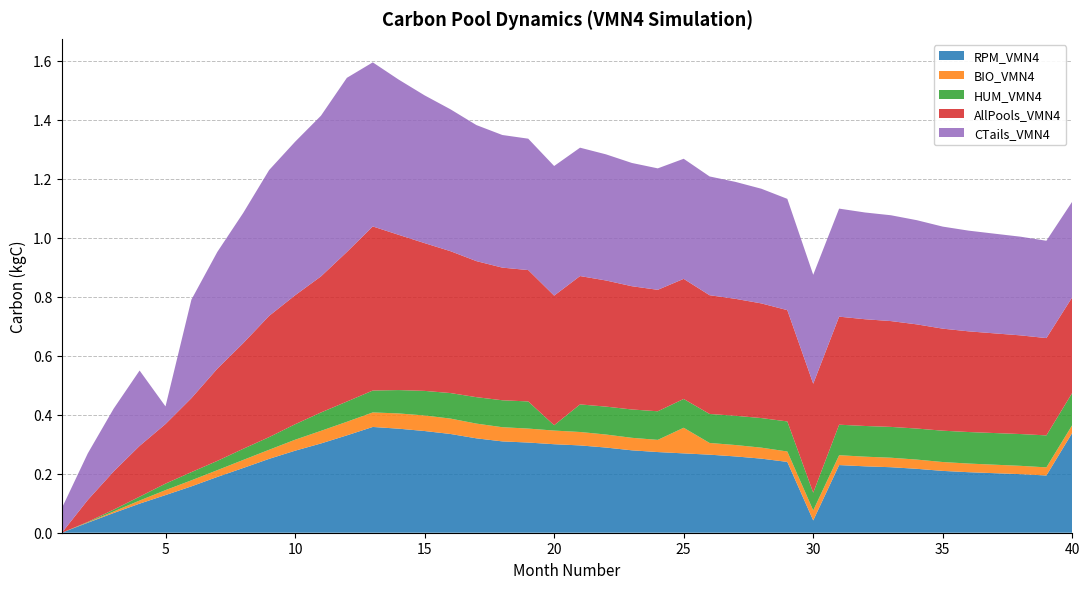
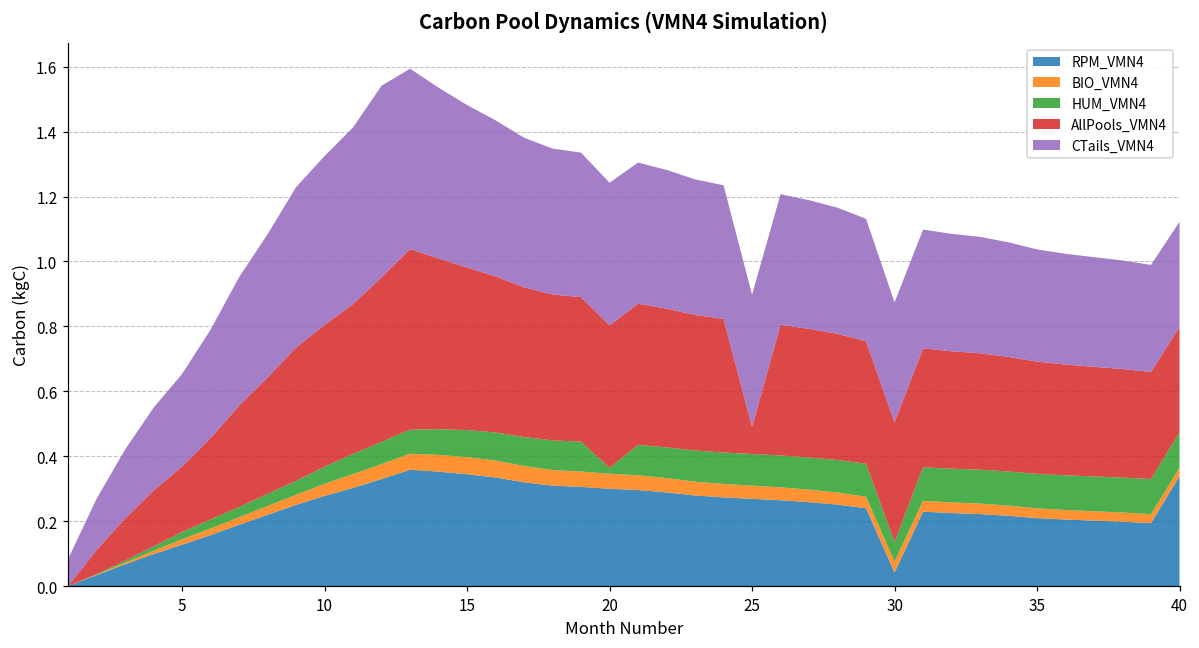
CTails_VMN4, 5: 0.06 -> 0.29
BIO_VMN4, 25: 0.09 -> 0.04
AllPools_VMN4, 25: 0.41 -> 0.08
